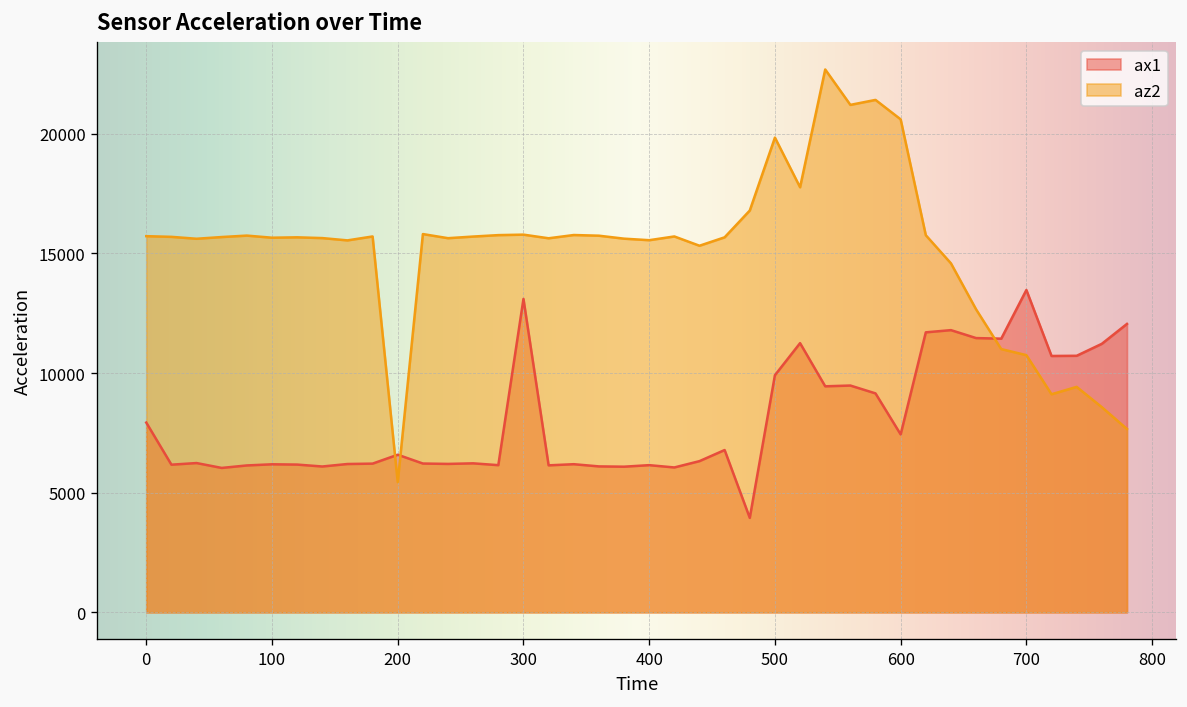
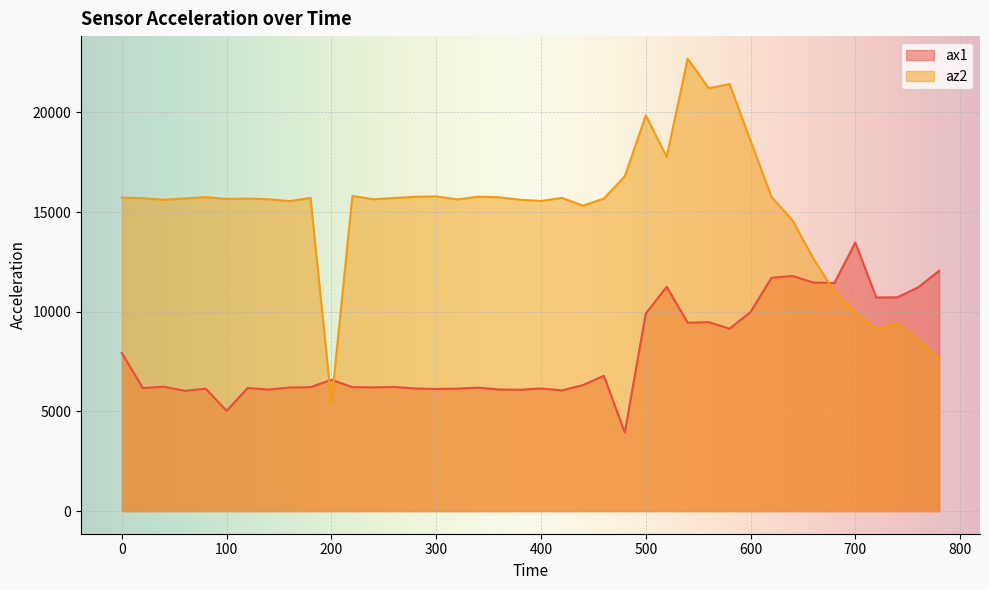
ax1, 100: 6200 -> 5000
ax1, 300: 13100 -> 6100
ax1, 600: 7400 -> 10000
az2, 600: 20600 -> 18600
az2, 700: 10800 -> 10000
